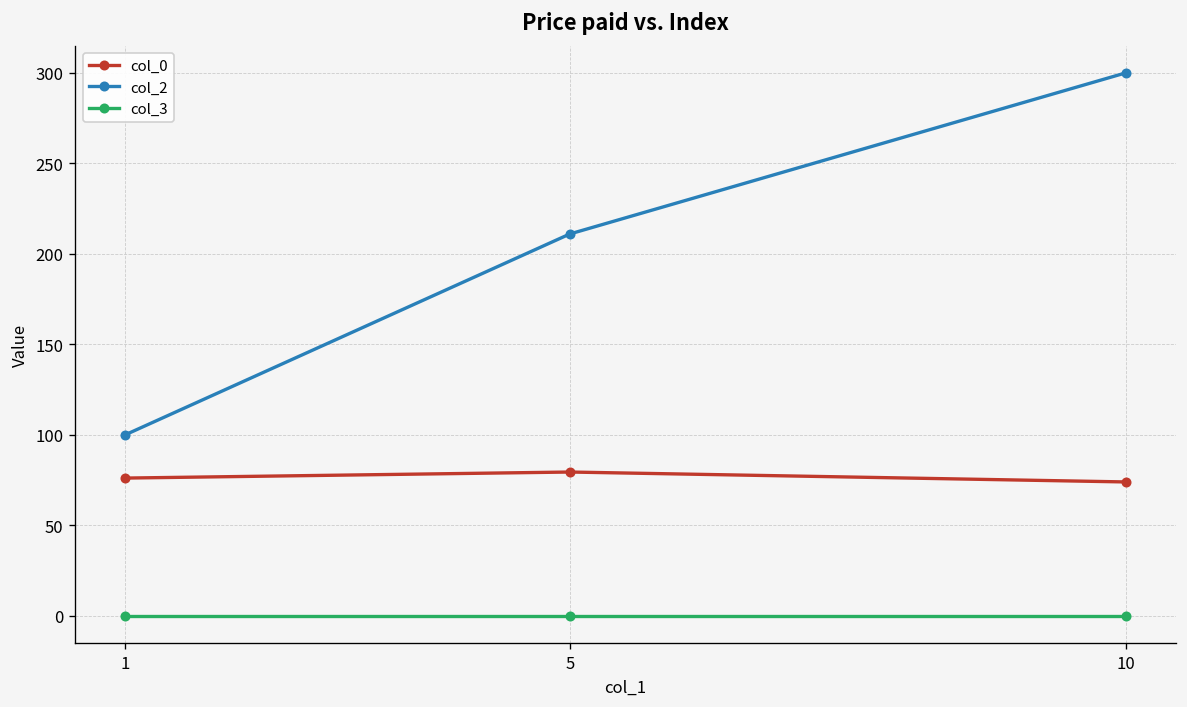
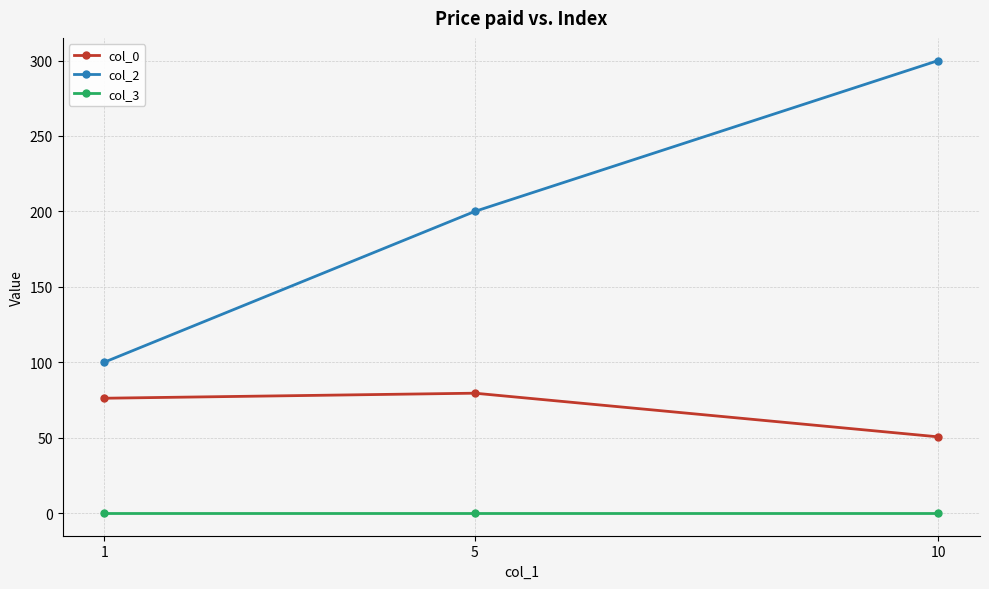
col_2, 5: 211 -> 200
col_0, 10: 74 -> 51
